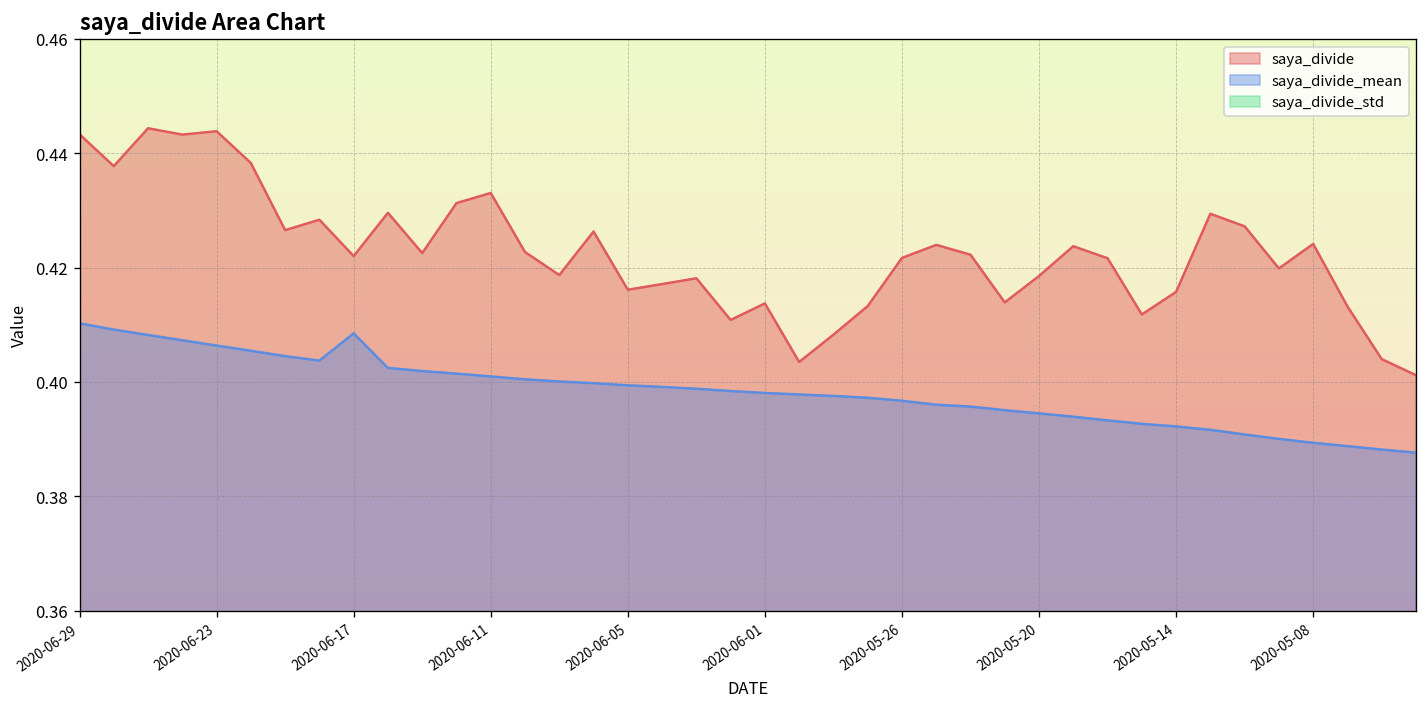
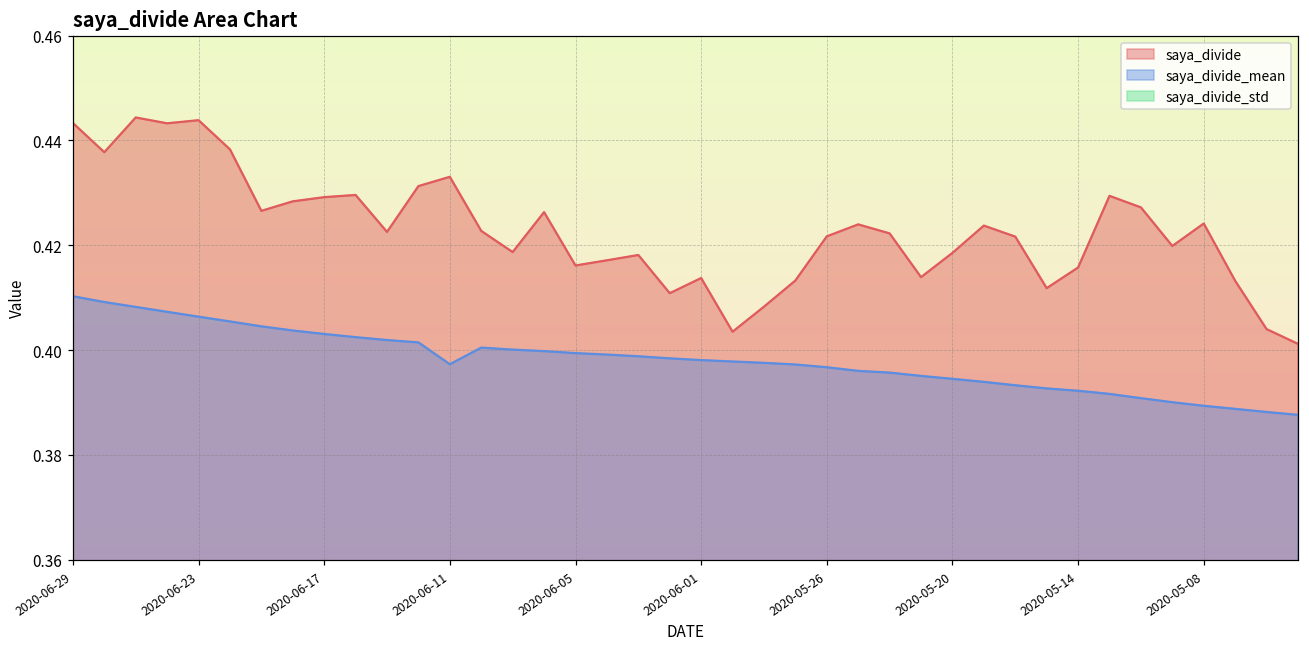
saya_divide, 2020-06-17: 0.422 -> 0.429
saya_divide_mean, 2020-06-17: 0.408 -> 0.403
saya_divide_mean, 2020-06-11: 0.401 -> 0.397
